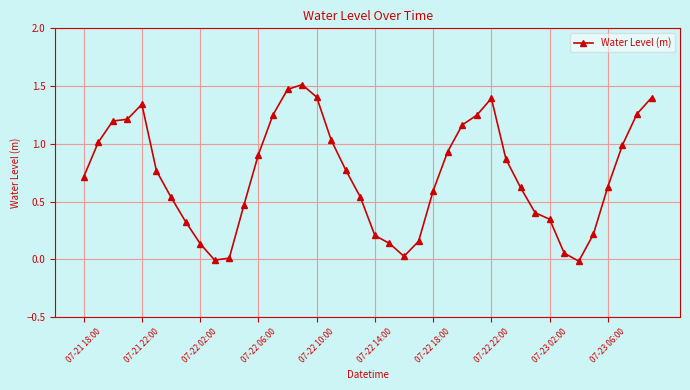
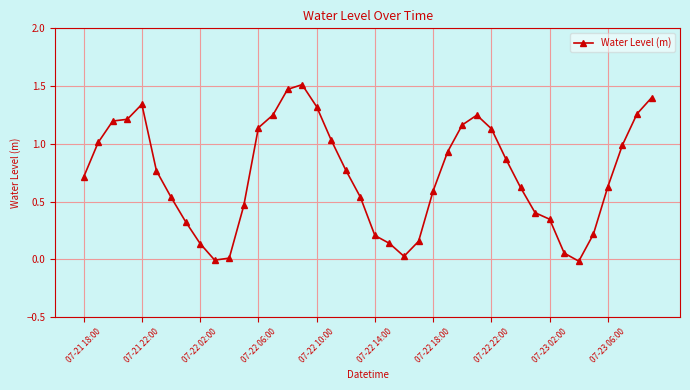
07-22 06:00: 0.91 -> 1.14
07-22 10:00: 1.41 -> 1.32
07-22 22:00: 1.39 -> 1.13
